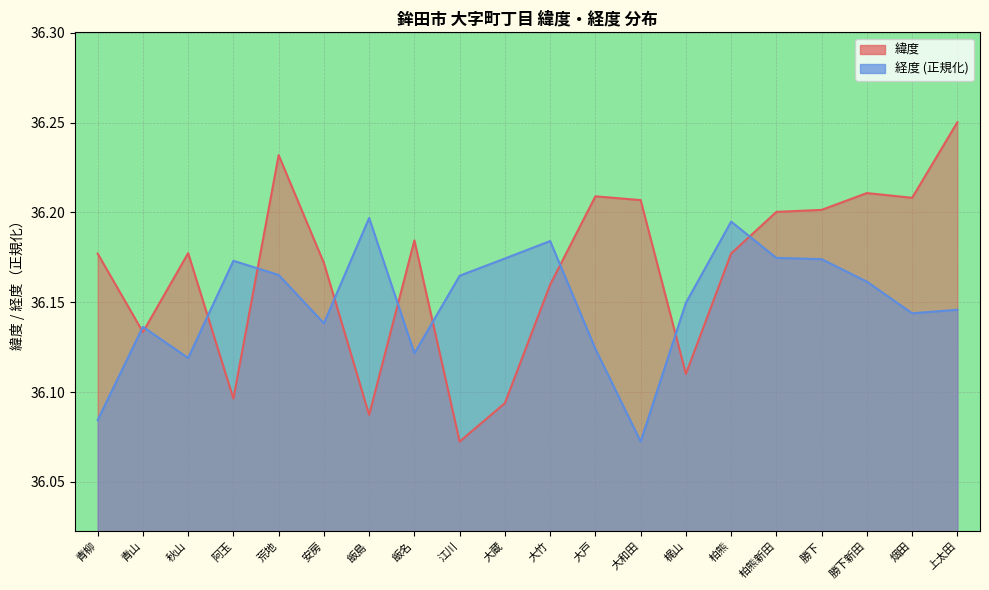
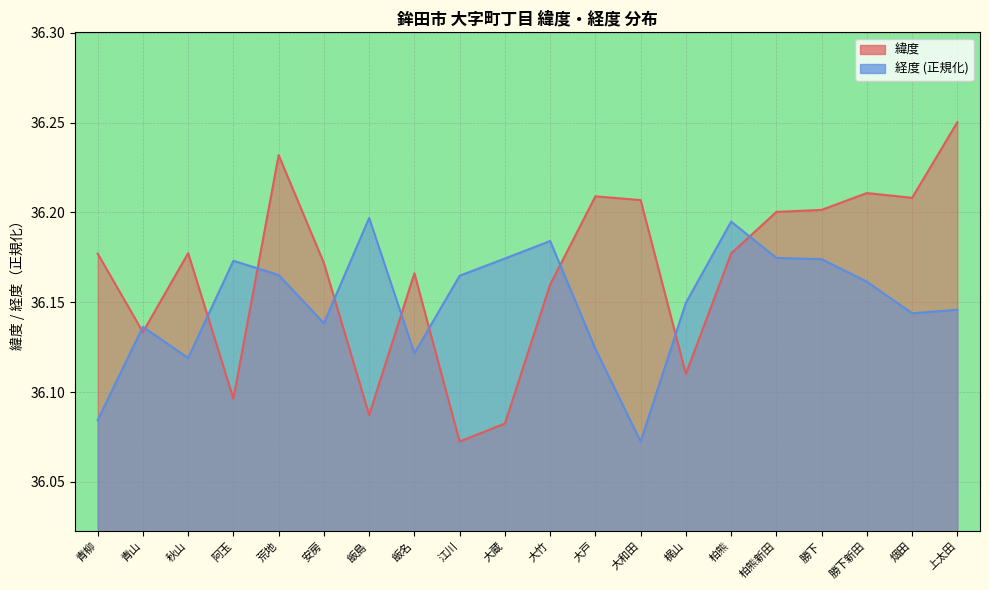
緯度, 飯名: 36.184 -> 36.166
緯度, 大蔵: 36.094 -> 36.083
